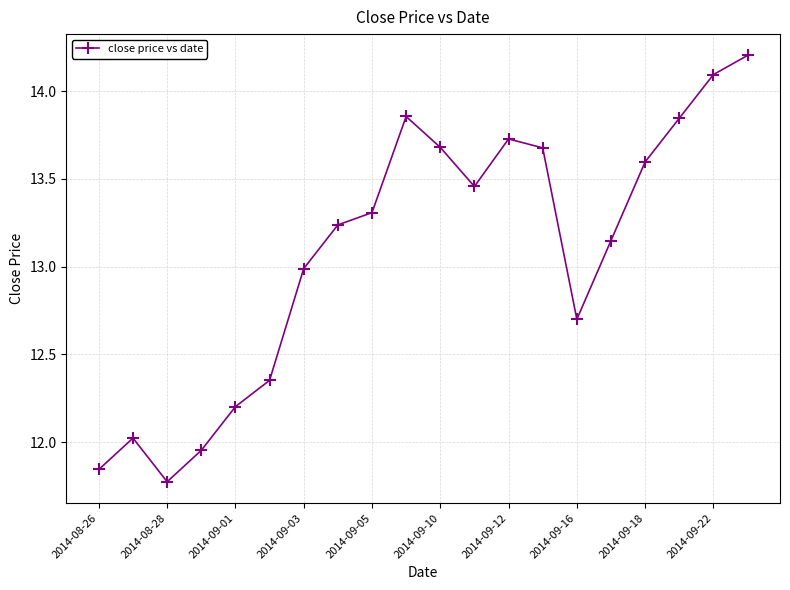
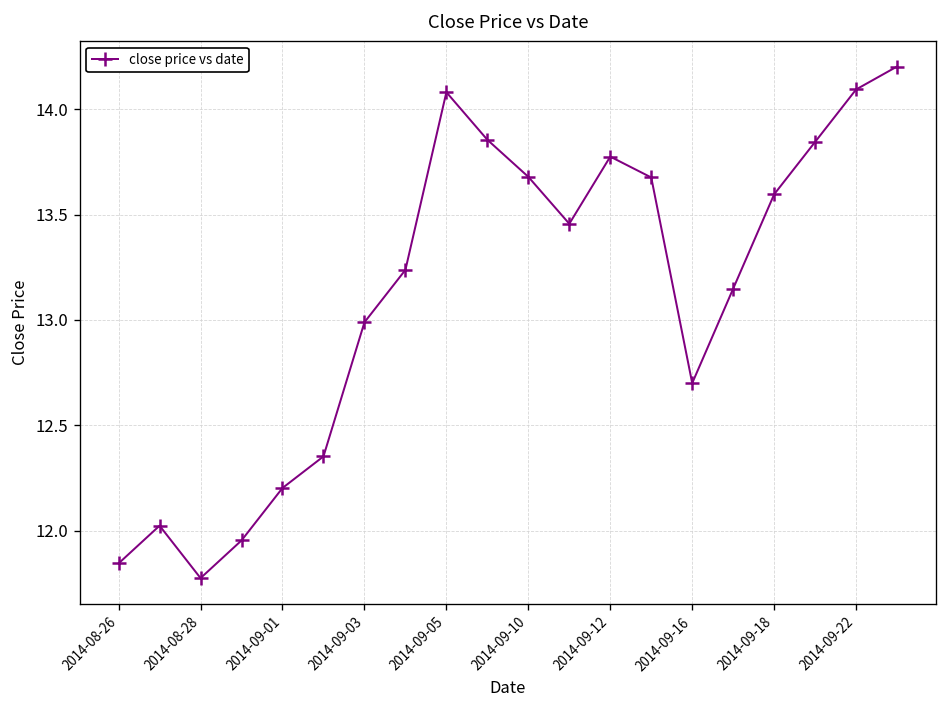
2014-09-05: 13.31 -> 14.08
2014-09-12: 13.73 -> 13.78
